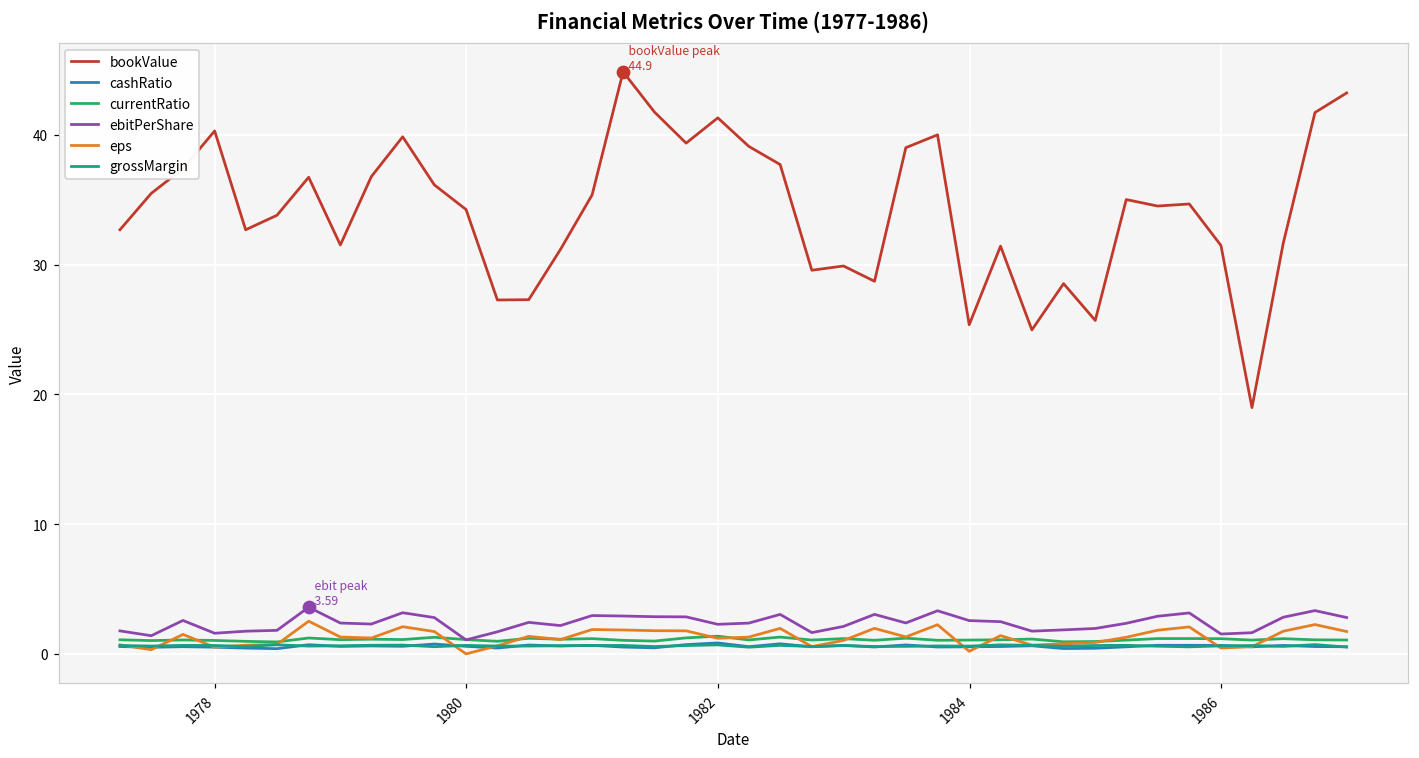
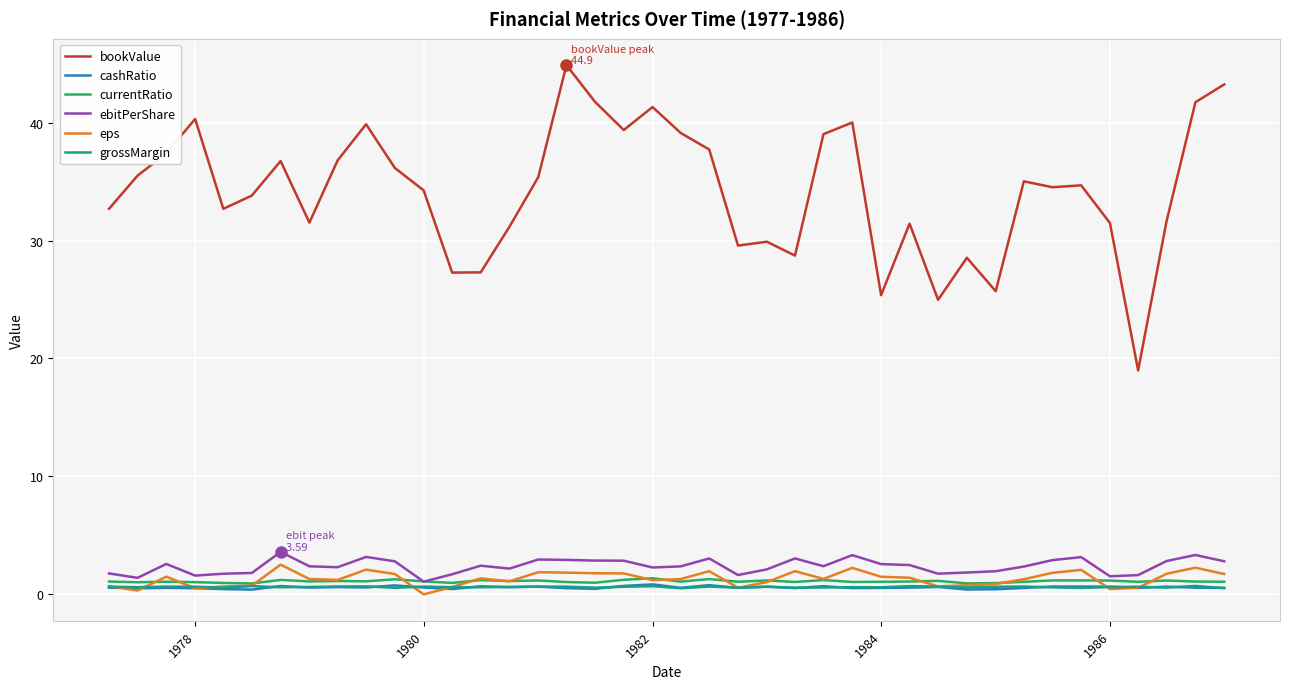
eps, 1984: 0.2 -> 1.5
